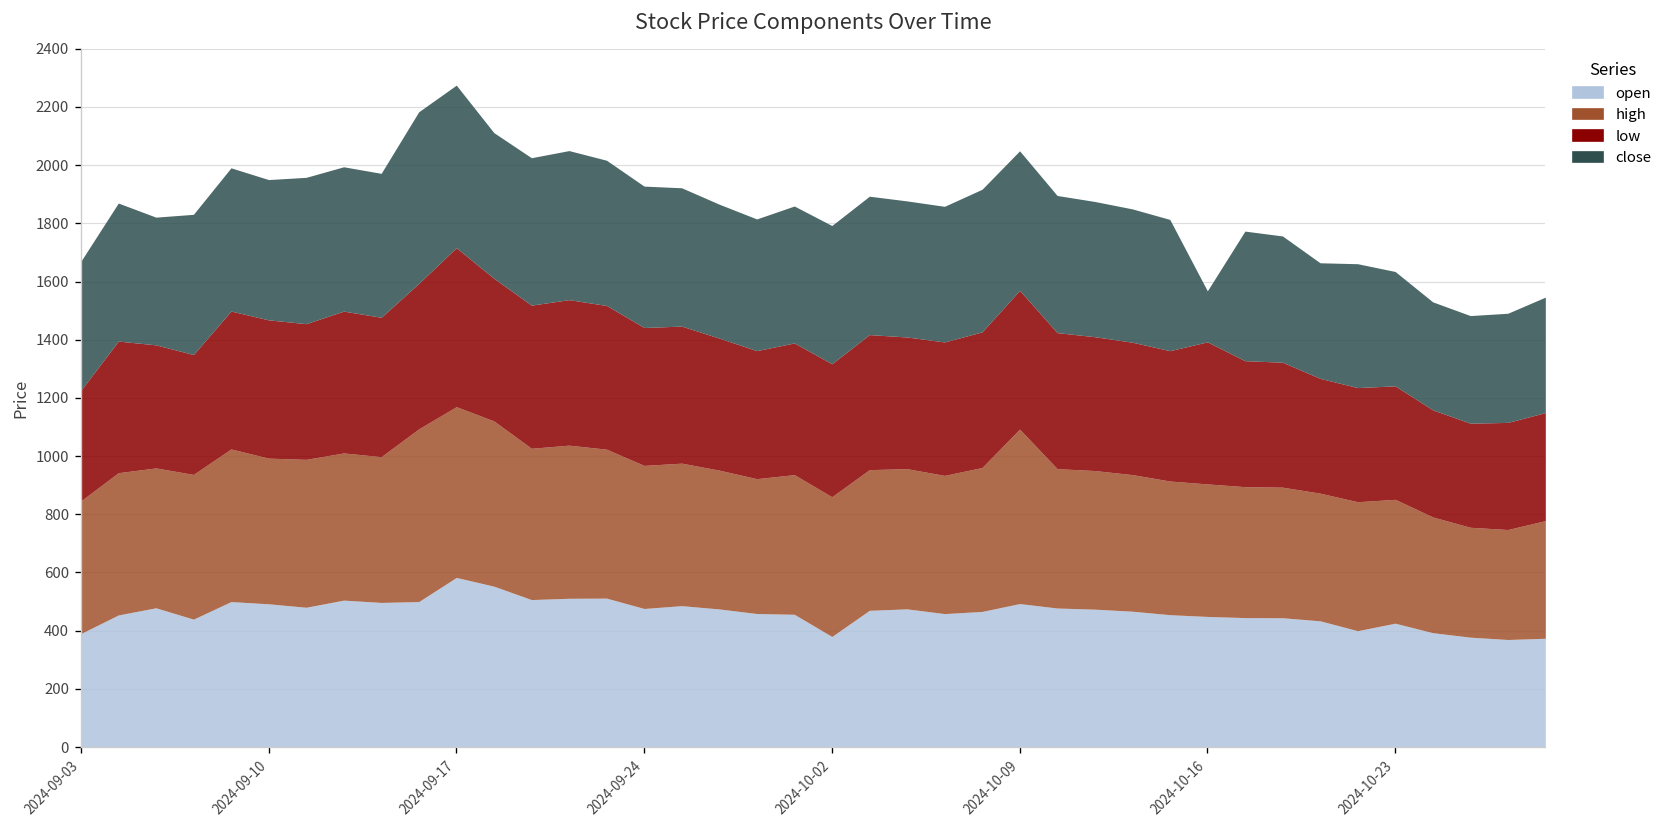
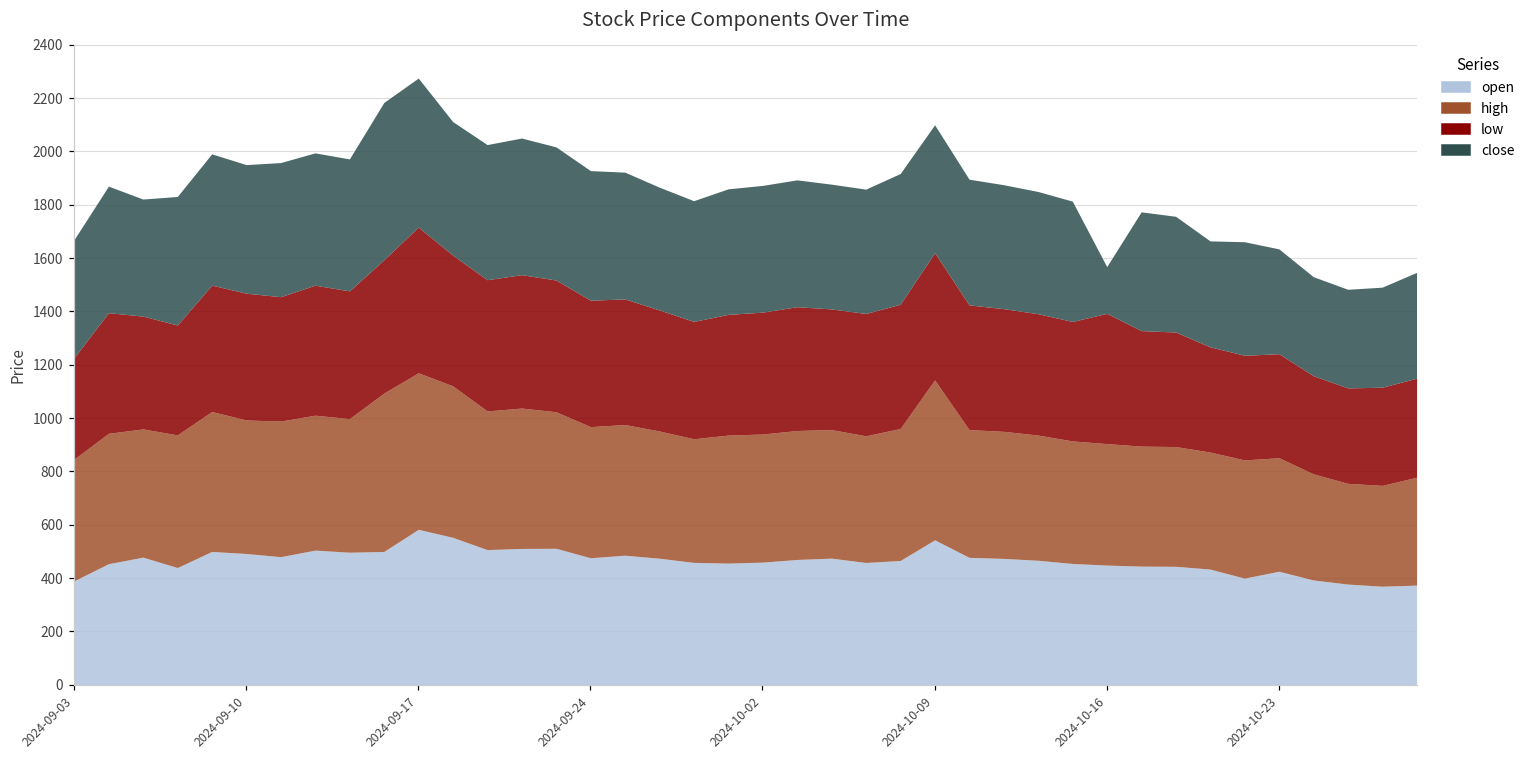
open, 2024-10-02: 380 -> 460
open, 2024-10-09: 490 -> 540
